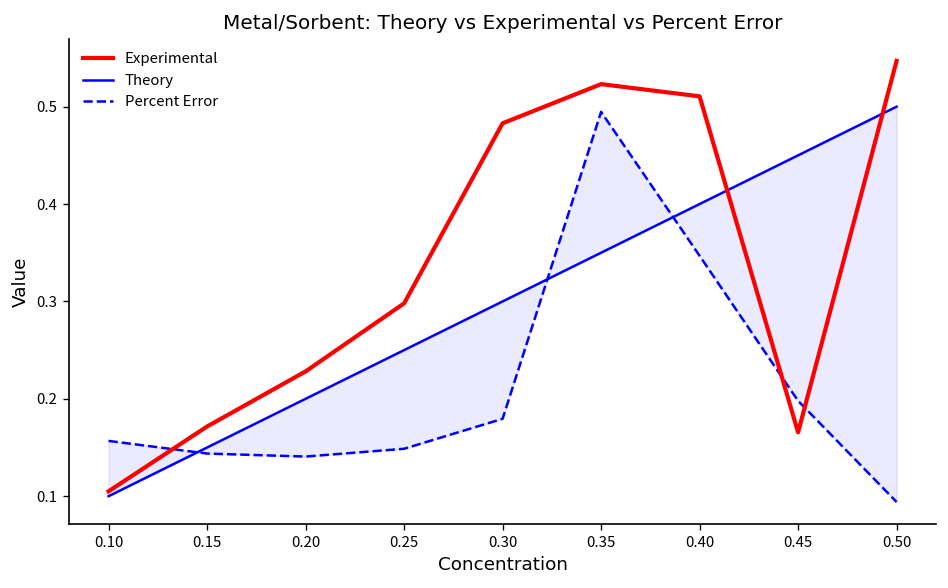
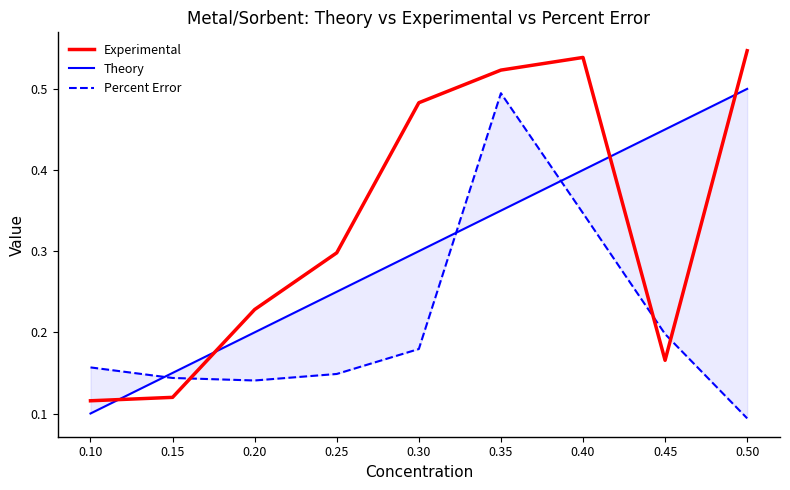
Experimental, 0.10: 0.11 -> 0.12
Experimental, 0.15: 0.17 -> 0.12
Experimental, 0.40: 0.51 -> 0.54
